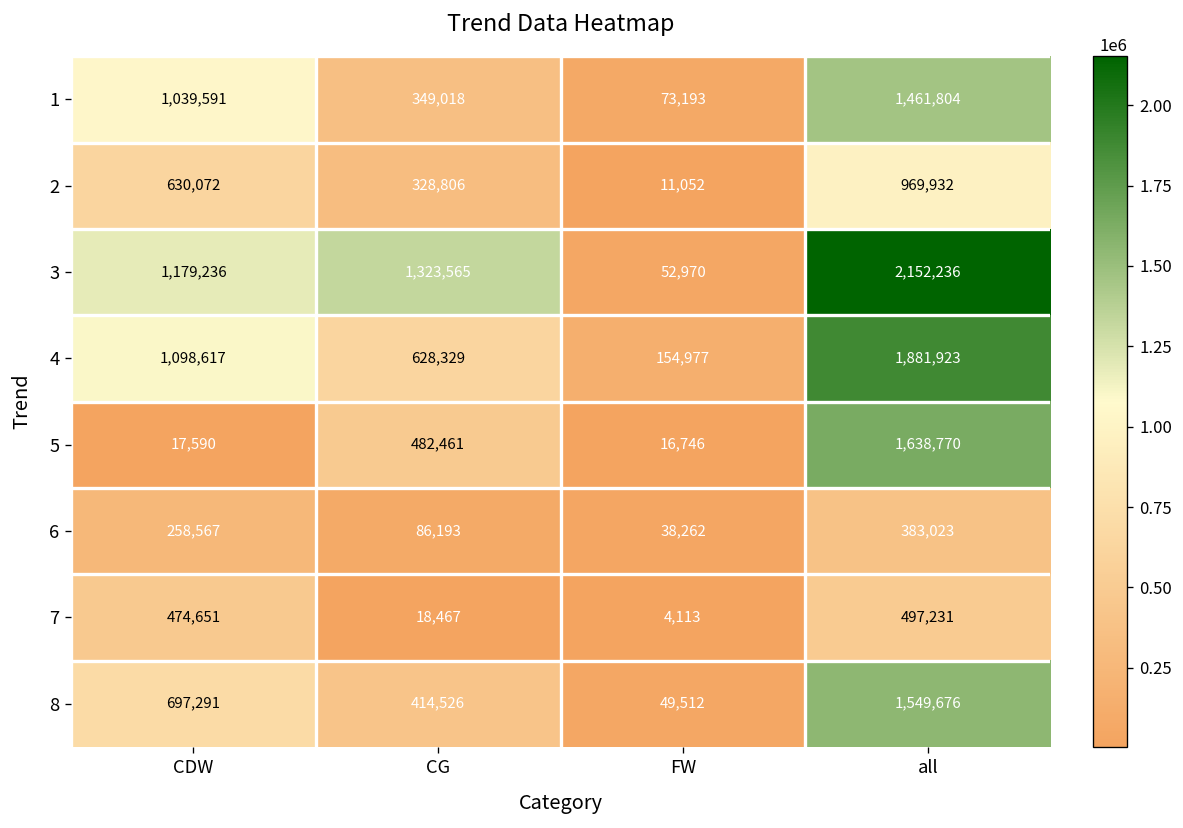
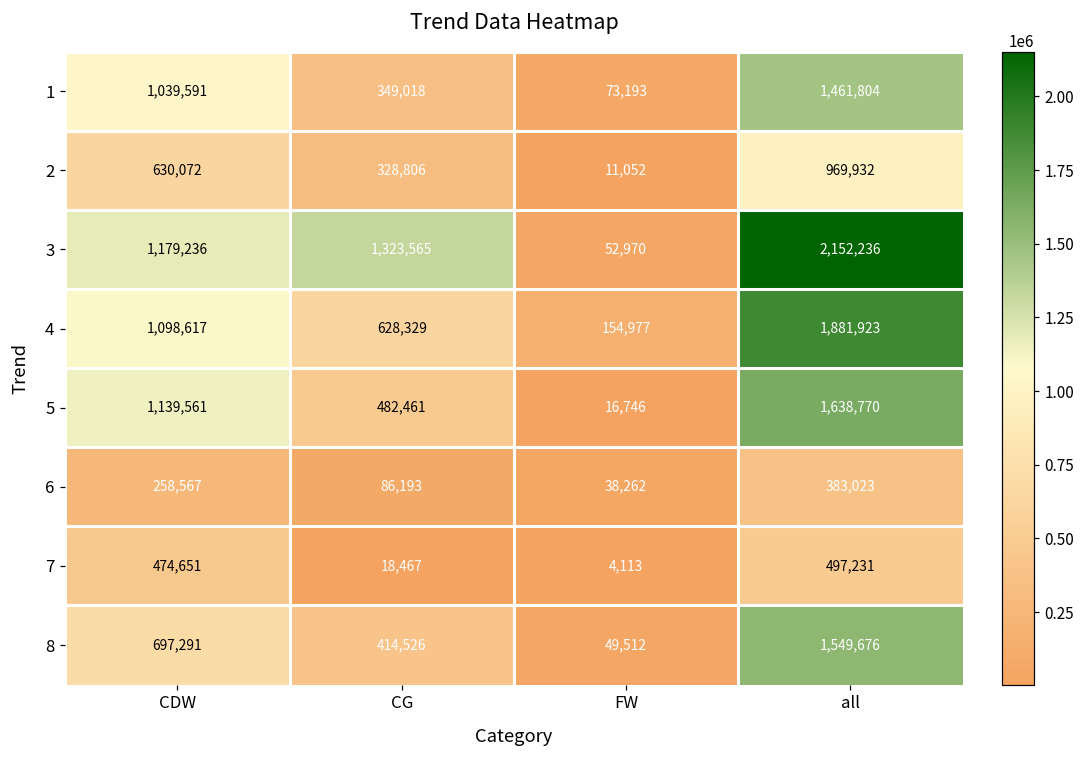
5, CDW: 17,590 -> 1,139,561
